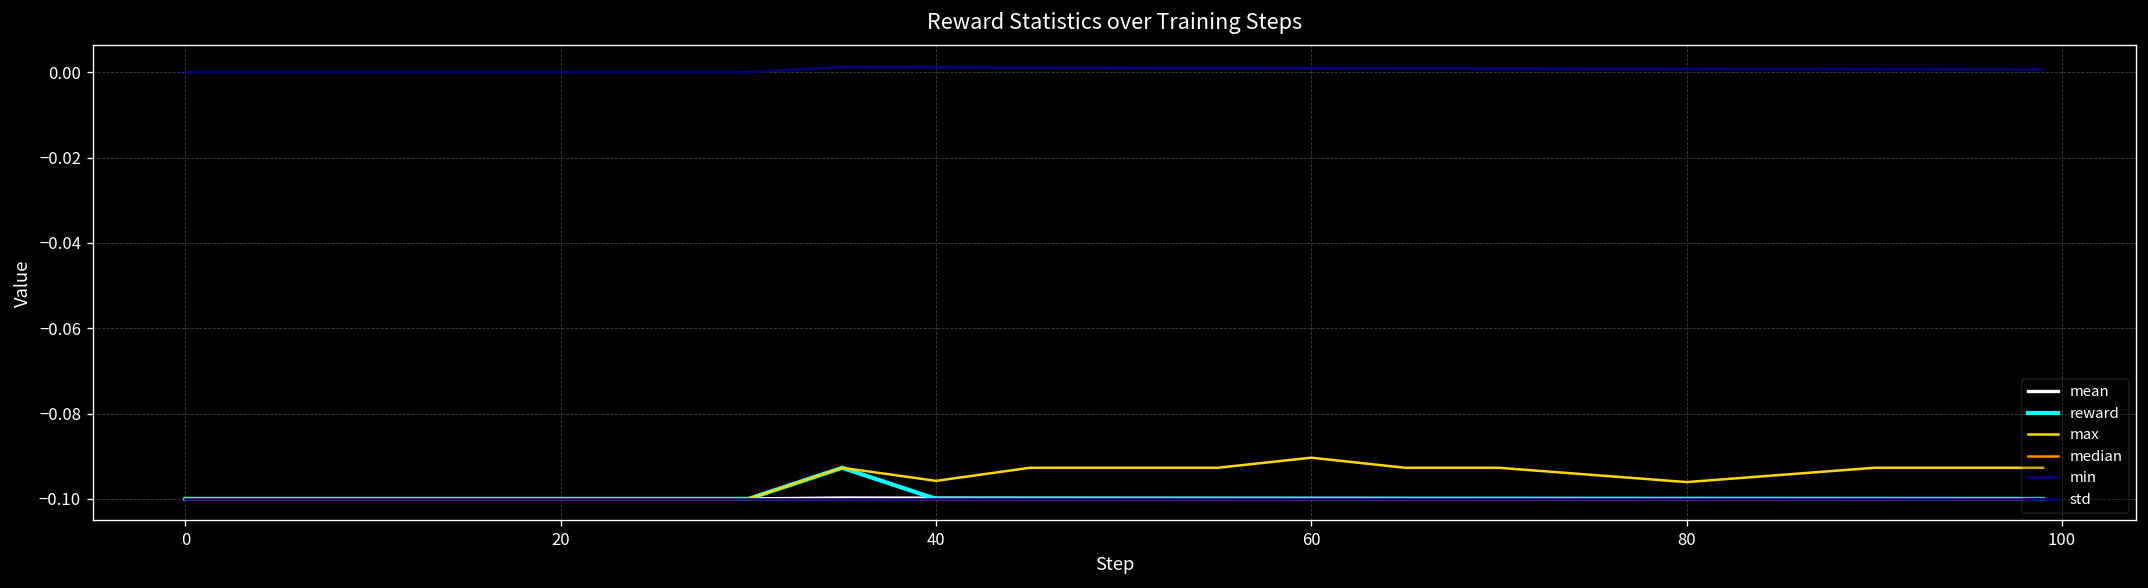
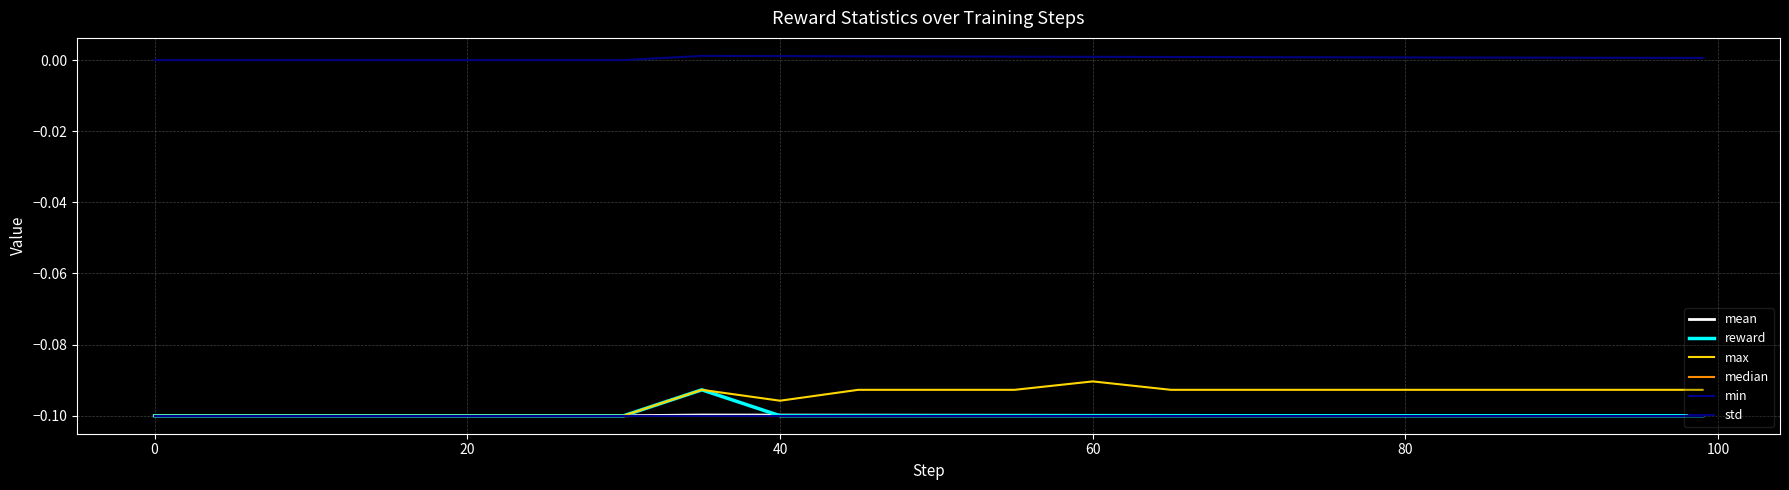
max, 80: -0.096 -> -0.093
